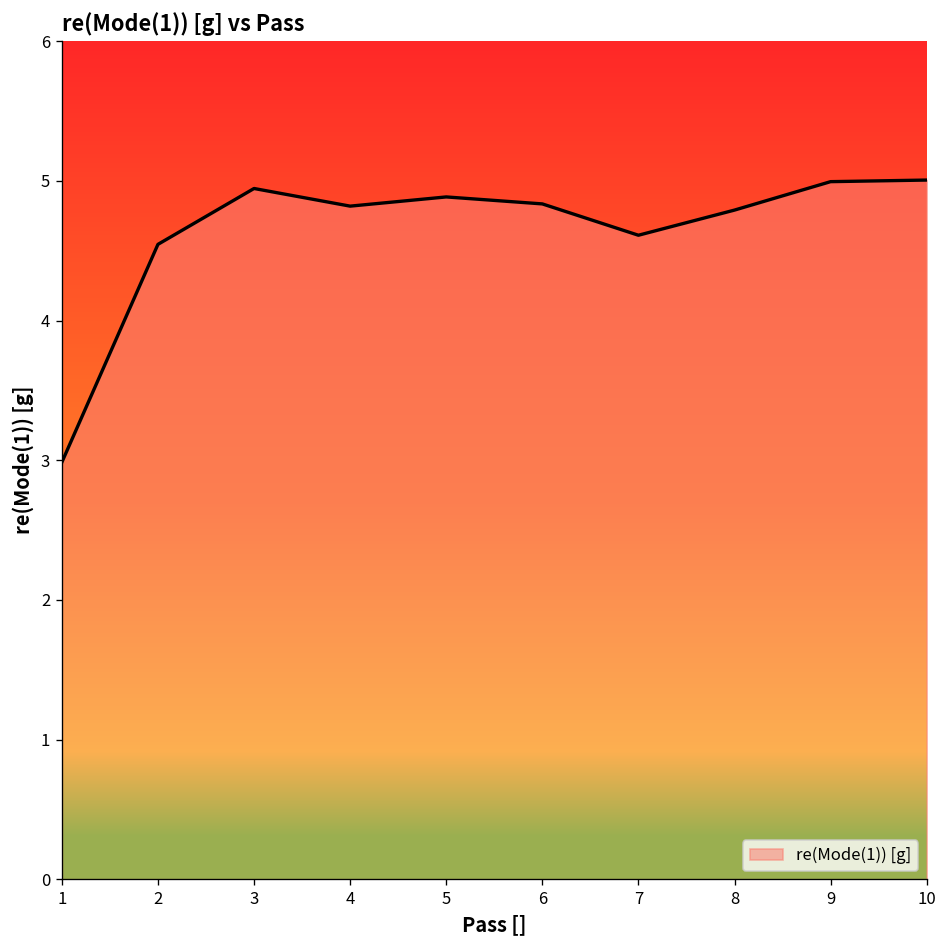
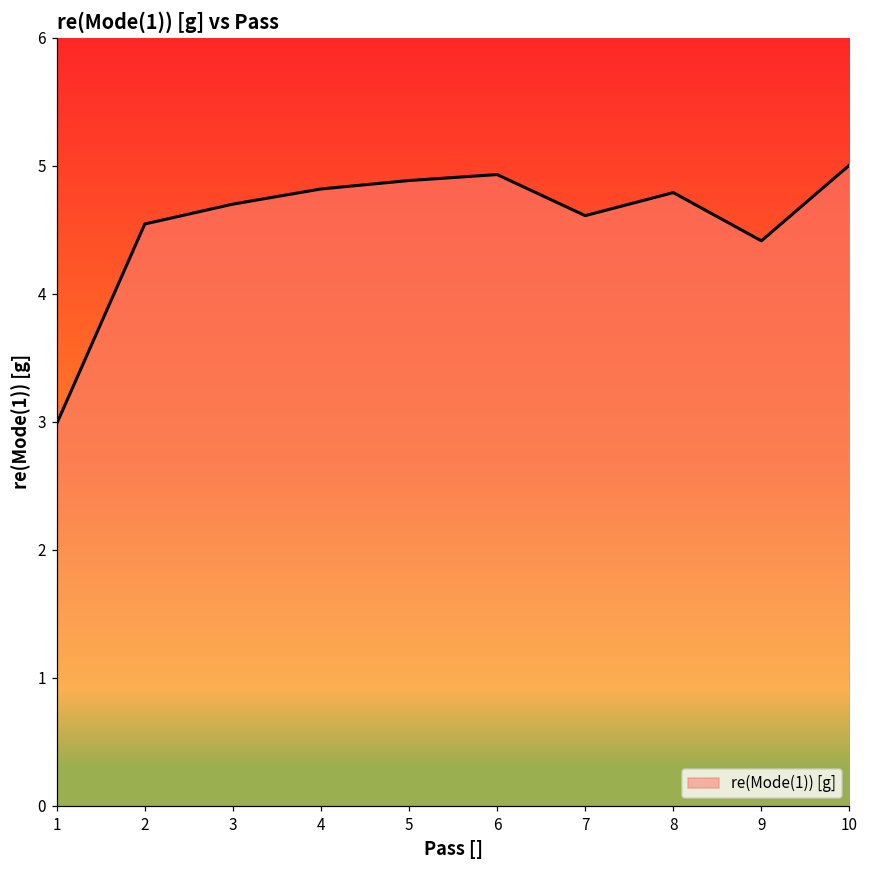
3: 4.95 -> 4.70
6: 4.83 -> 4.93
9: 4.99 -> 4.41
